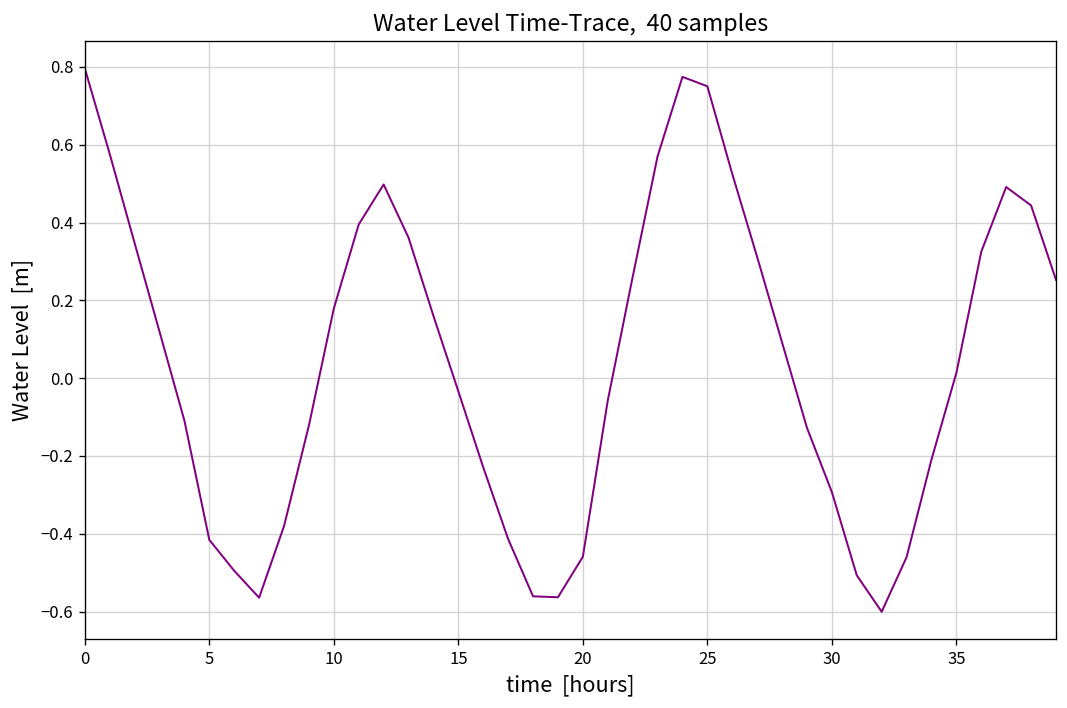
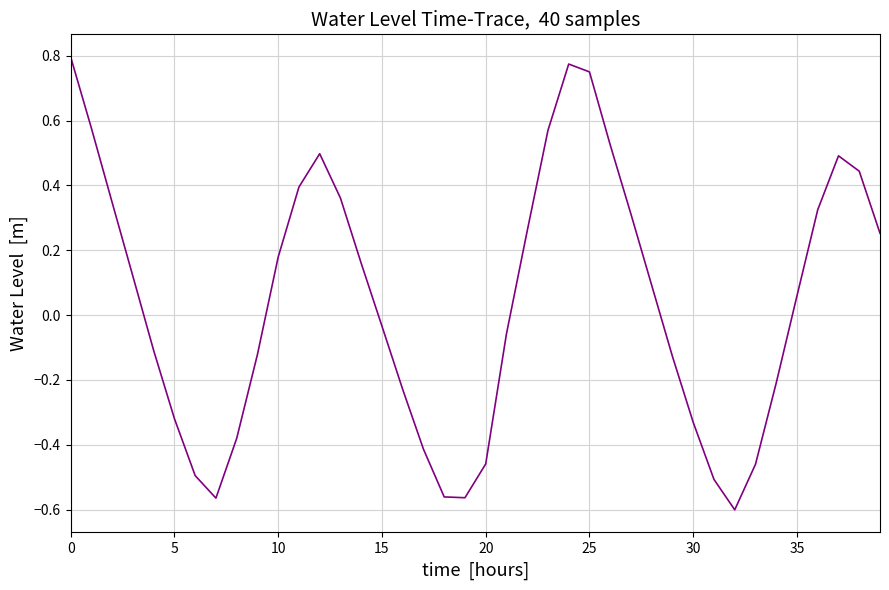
5: -0.42 -> -0.32
30: -0.29 -> -0.33
35: 0.01 -> 0.06
